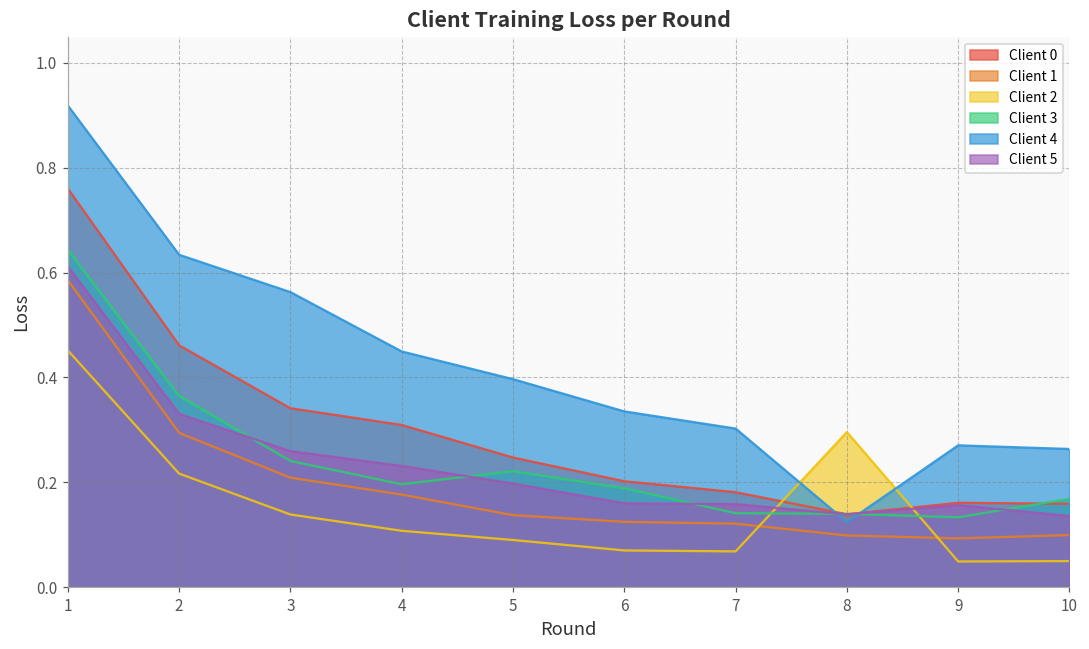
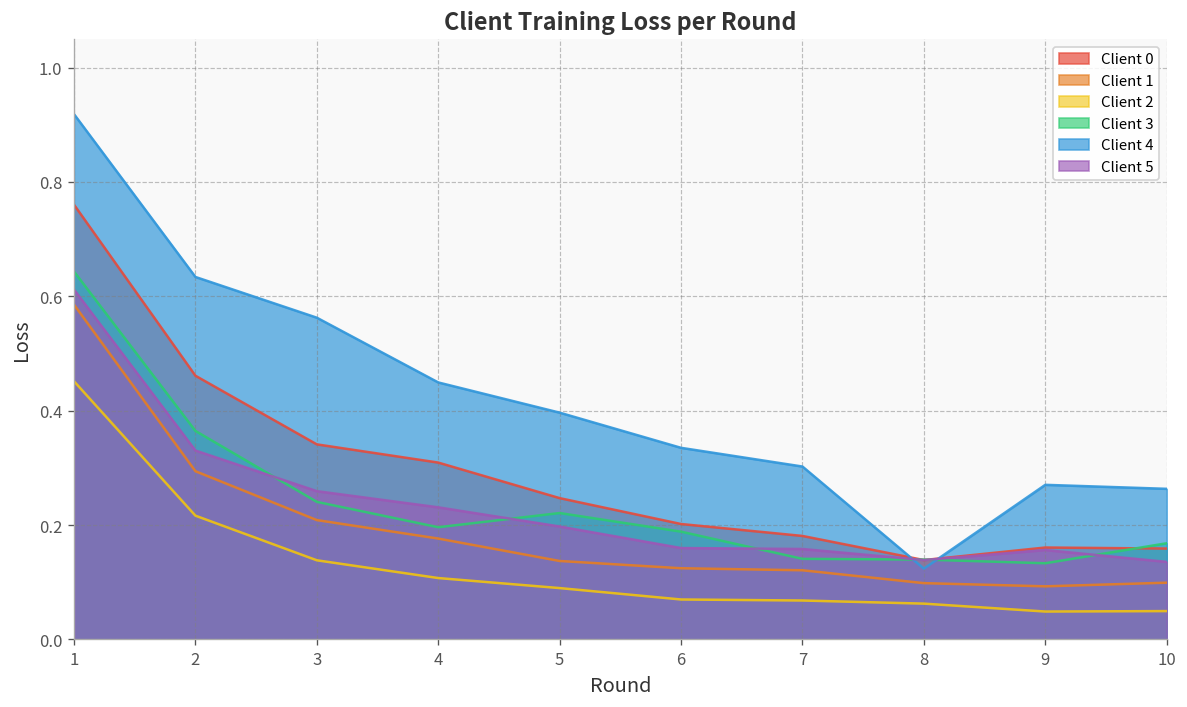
Client 2, 8: 0.30 -> 0.06
